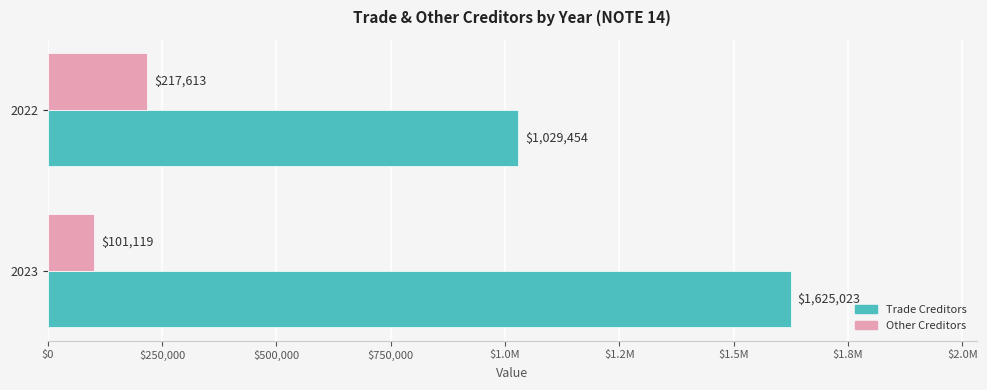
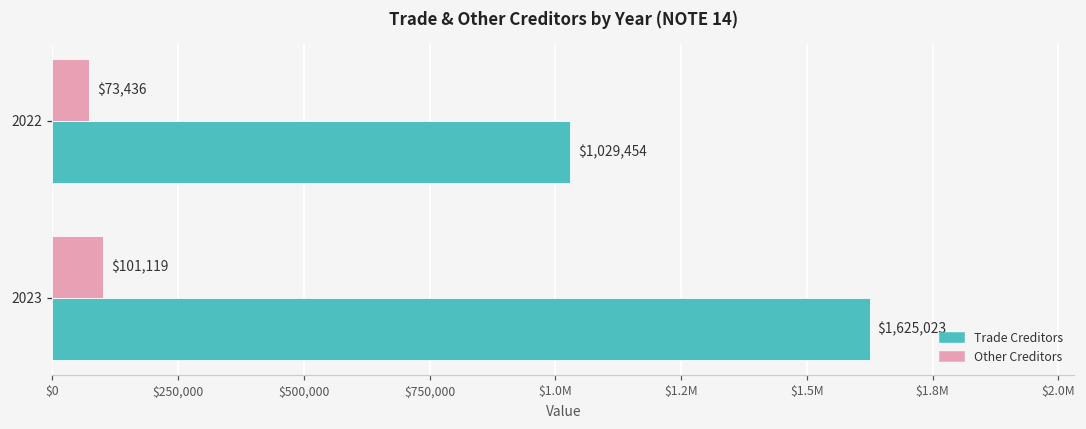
Other Creditors, 2022: $217,613 -> $73,436
